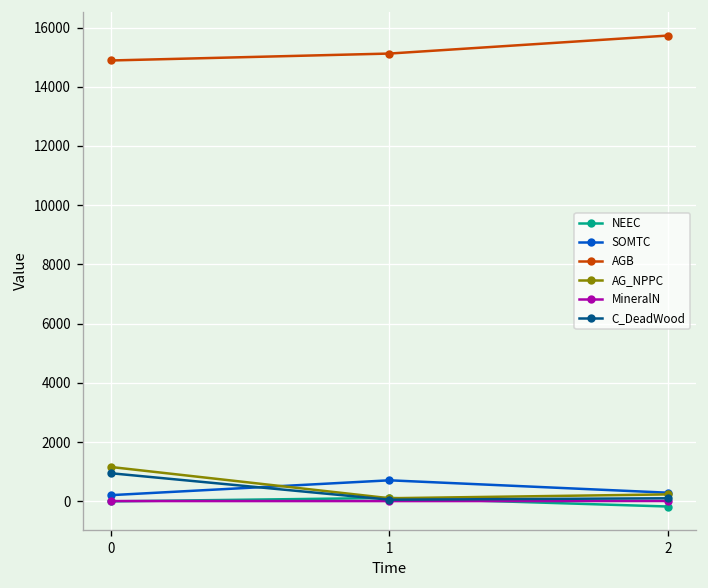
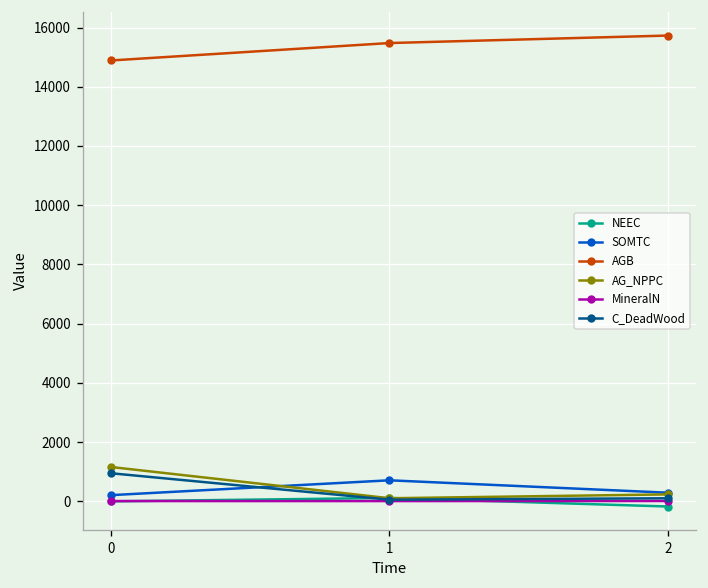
AGB, 1: 15100 -> 15500
